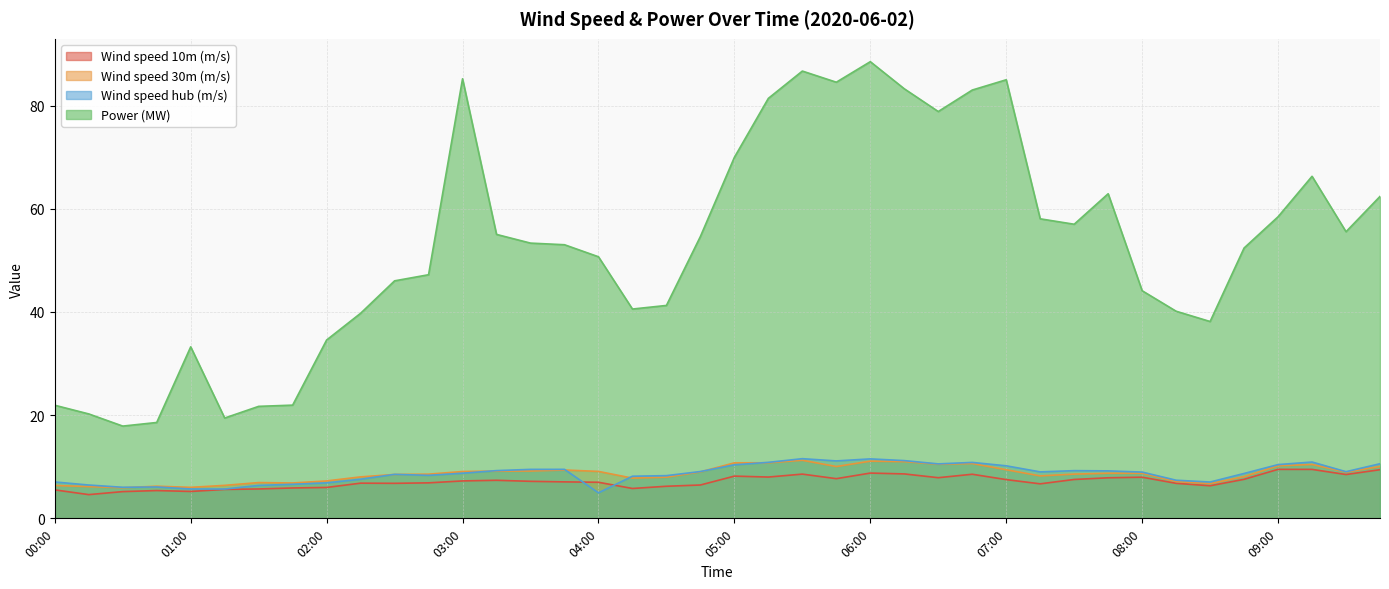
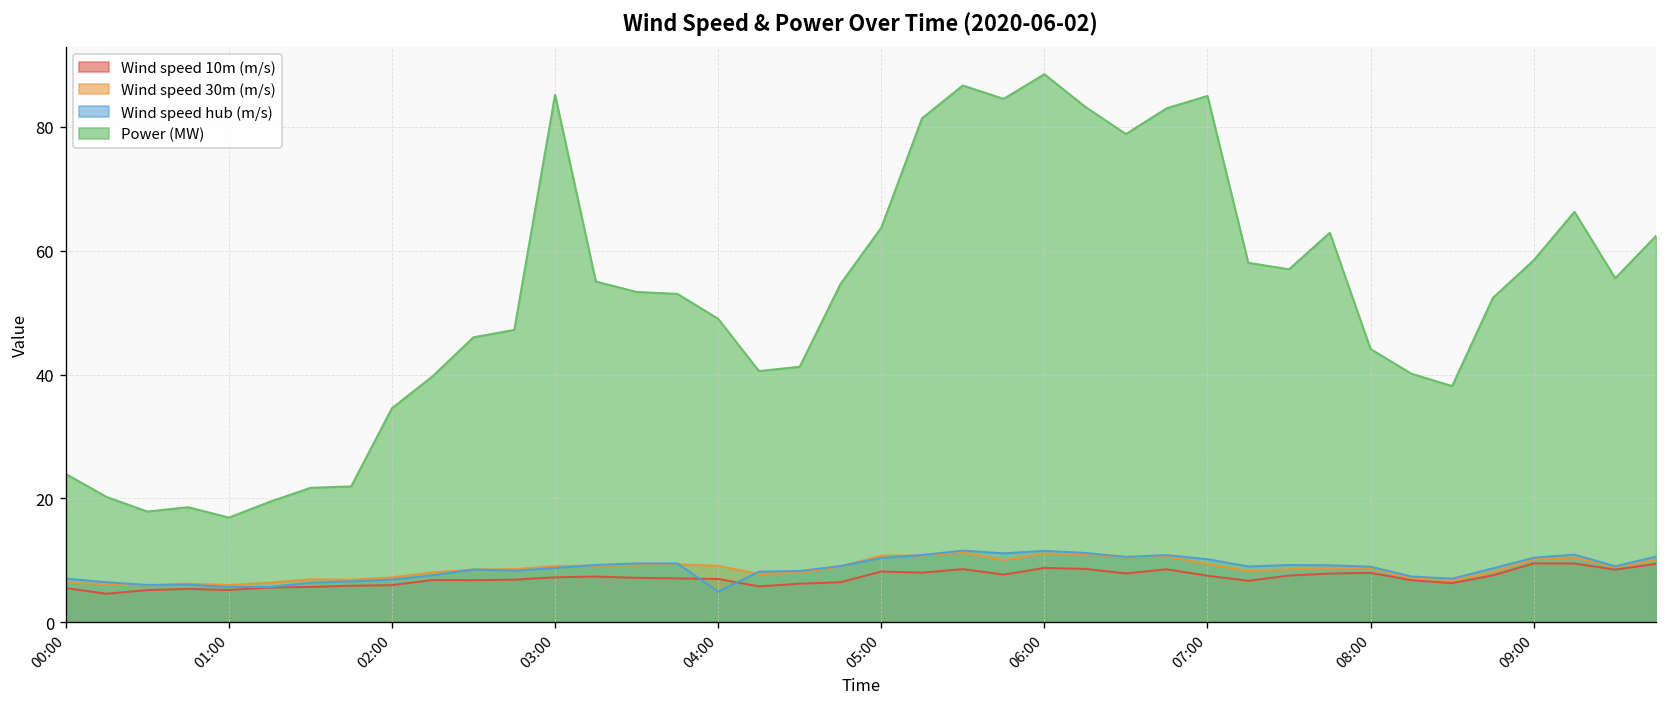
Power (MW), 00:00: 22 -> 24
Power (MW), 01:00: 33 -> 17
Power (MW), 04:00: 51 -> 49
Power (MW), 05:00: 70 -> 64
